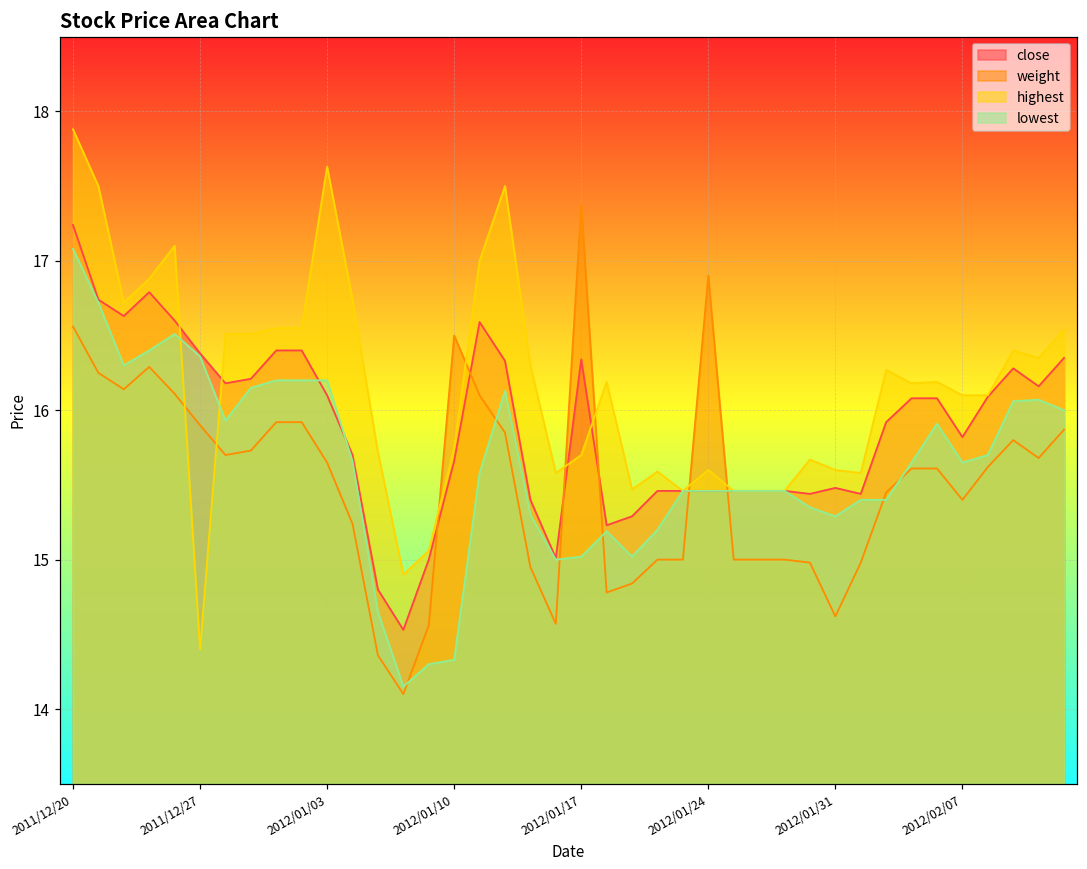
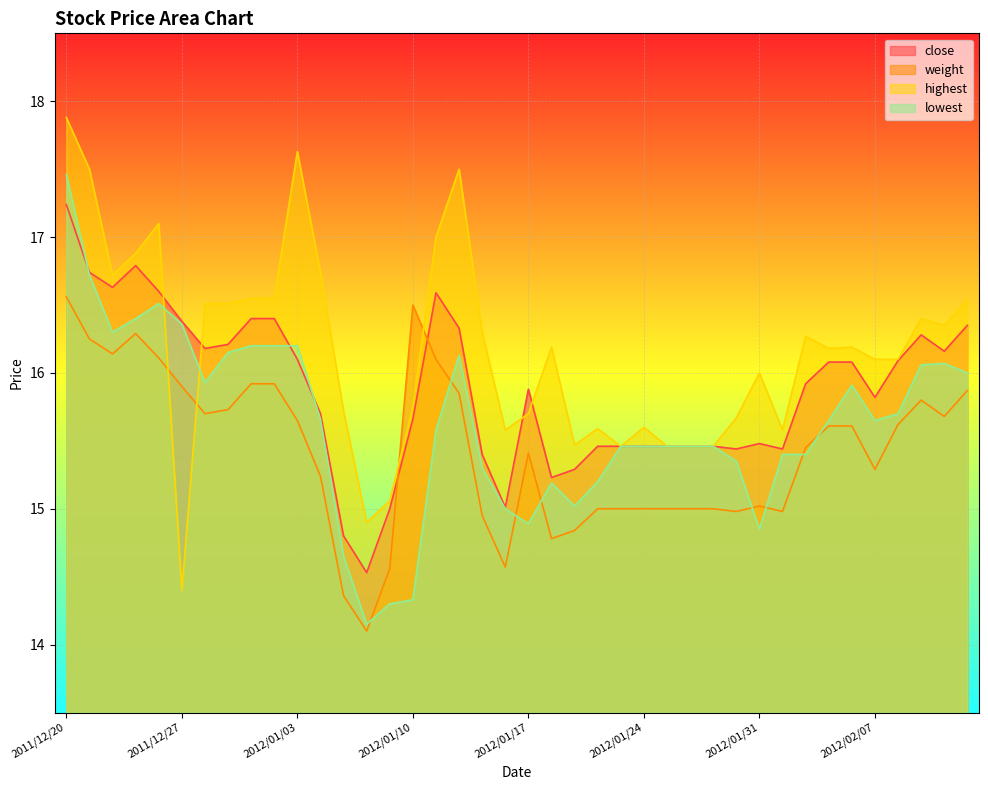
lowest, 2011/12/20: 17.08 -> 17.46
close, 2012/01/17: 16.34 -> 15.88
weight, 2012/01/17: 17.37 -> 15.41
lowest, 2012/01/17: 15.02 -> 14.89
weight, 2012/01/24: 16.9 -> 15.0
weight, 2012/01/31: 14.62 -> 15.02
highest, 2012/01/31: 15.6 -> 16.0
lowest, 2012/01/31: 15.29 -> 14.85
weight, 2012/02/07: 15.40 -> 15.29
